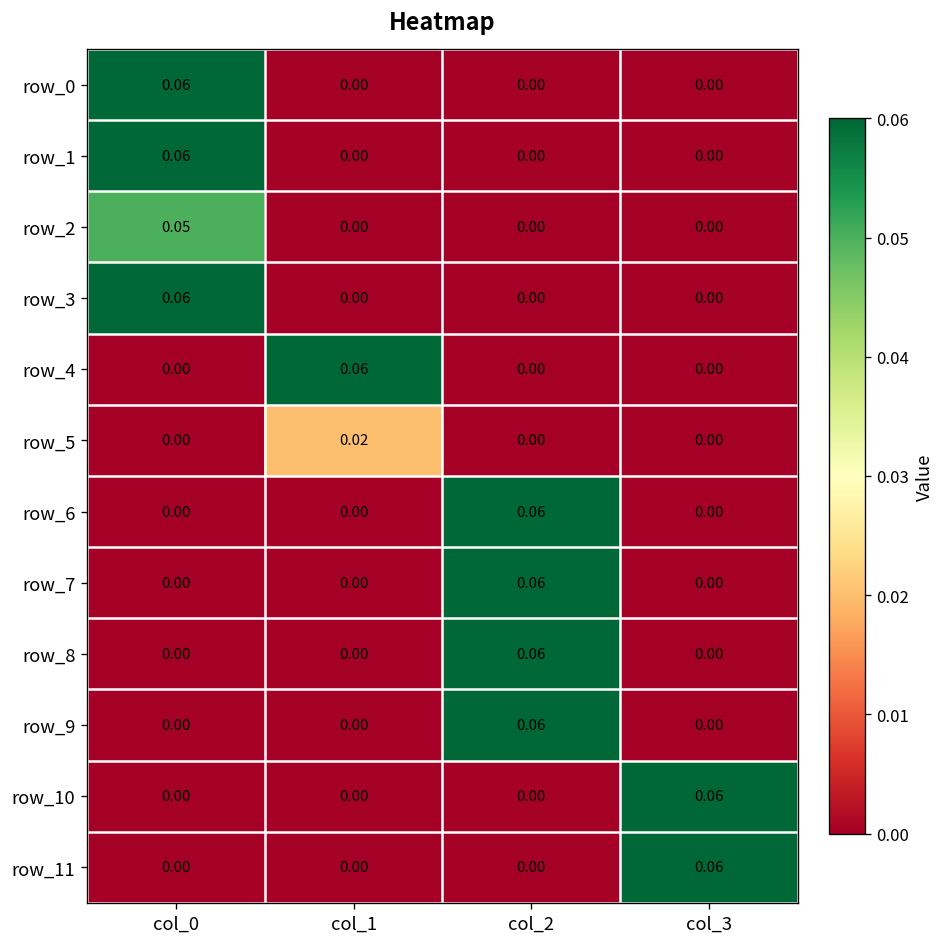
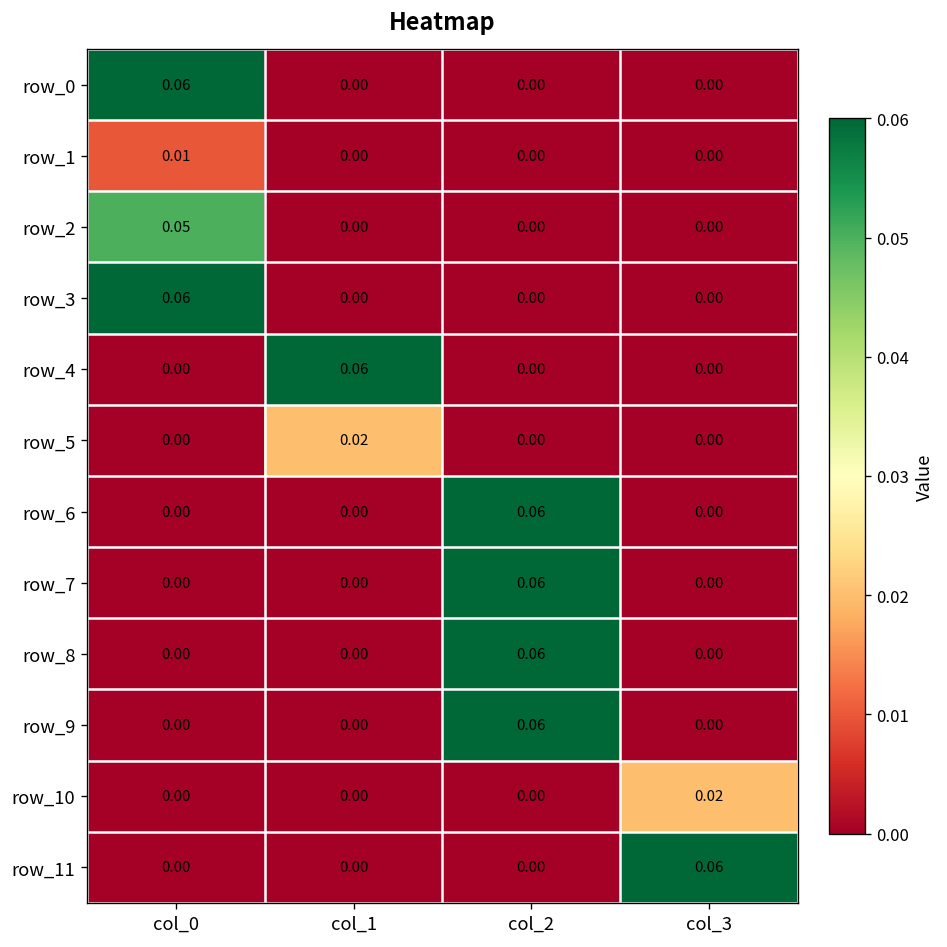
row_1, col_0: 0.06 -> 0.01
row_10, col_3: 0.06 -> 0.02
